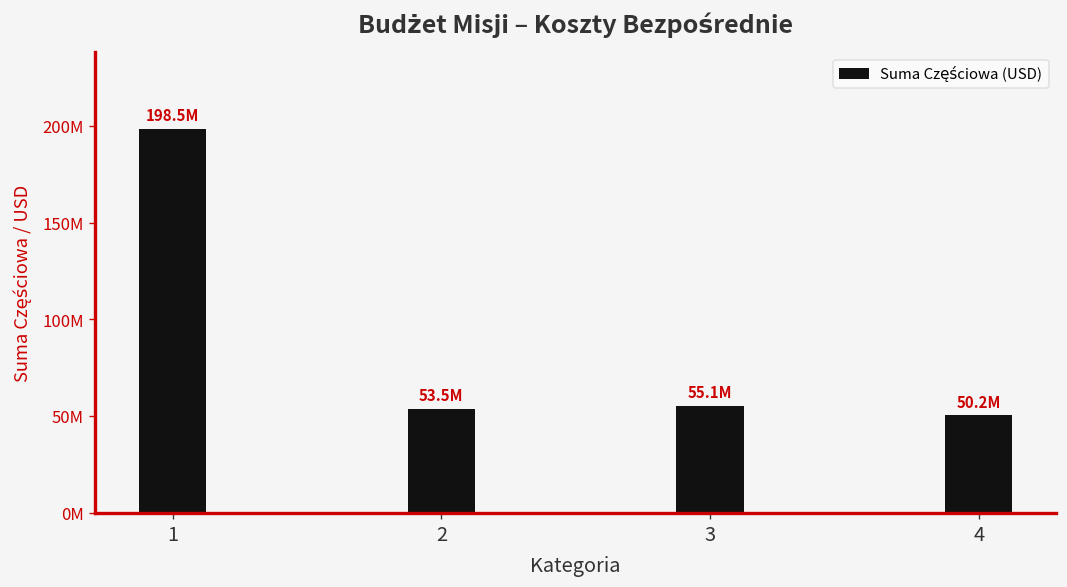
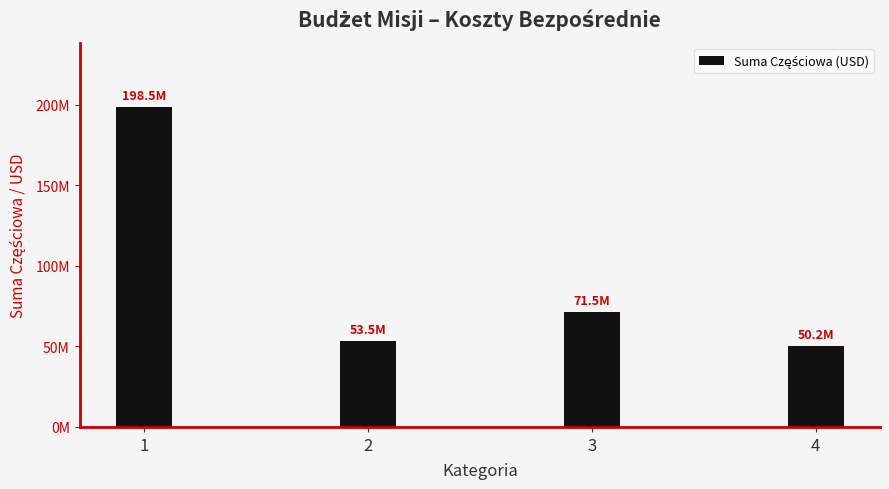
3: 55.1M -> 71.5M
